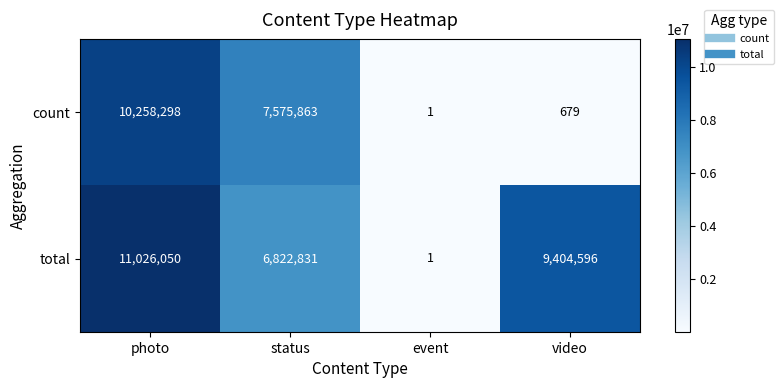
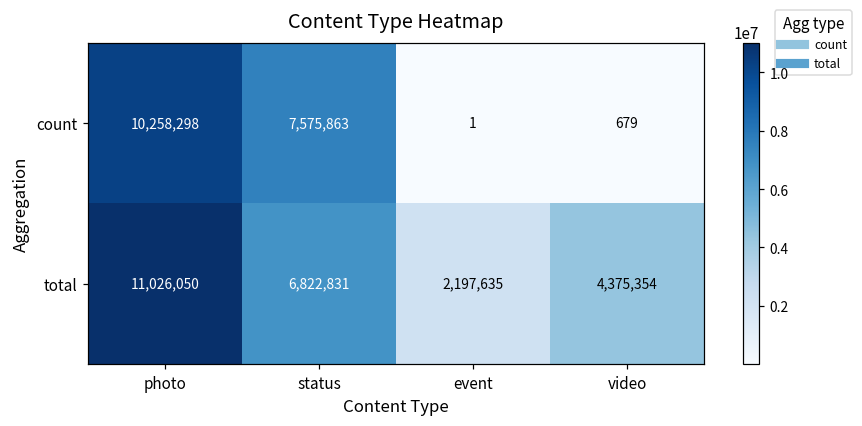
total, event: 1 -> 2,197,635
total, video: 9,404,596 -> 4,375,354
